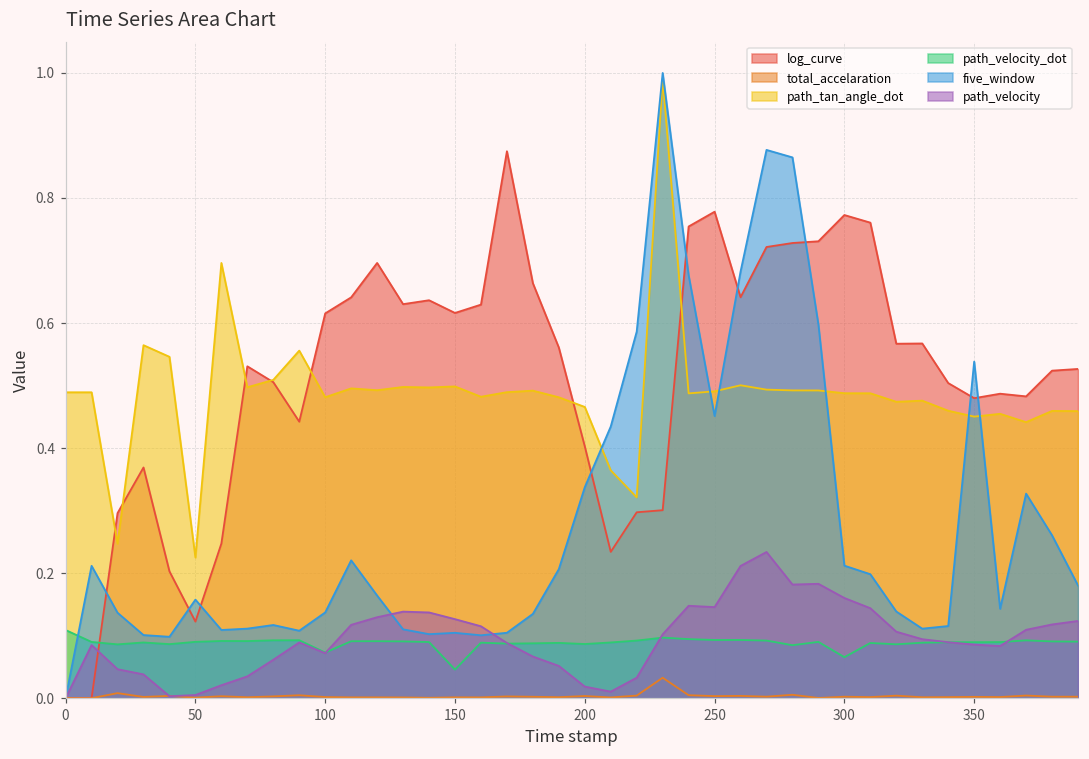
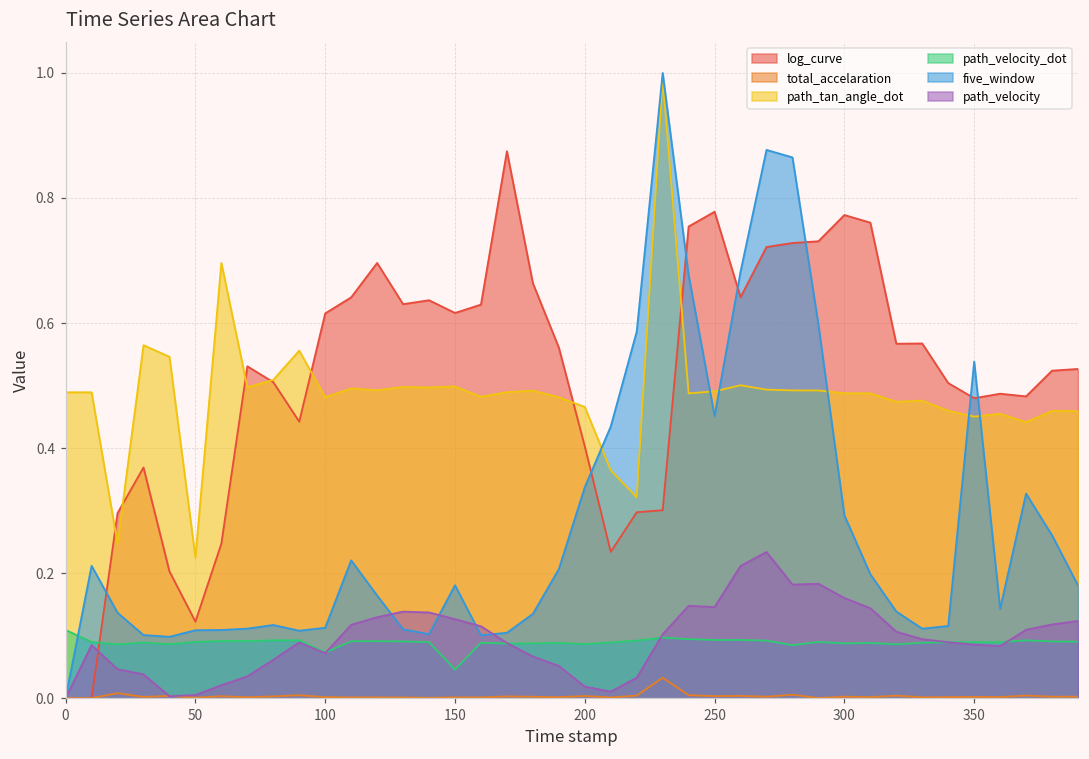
five_window, 50: 0.16 -> 0.11
five_window, 100: 0.14 -> 0.11
five_window, 150: 0.10 -> 0.18
path_velocity_dot, 300: 0.07 -> 0.09
five_window, 300: 0.21 -> 0.29
